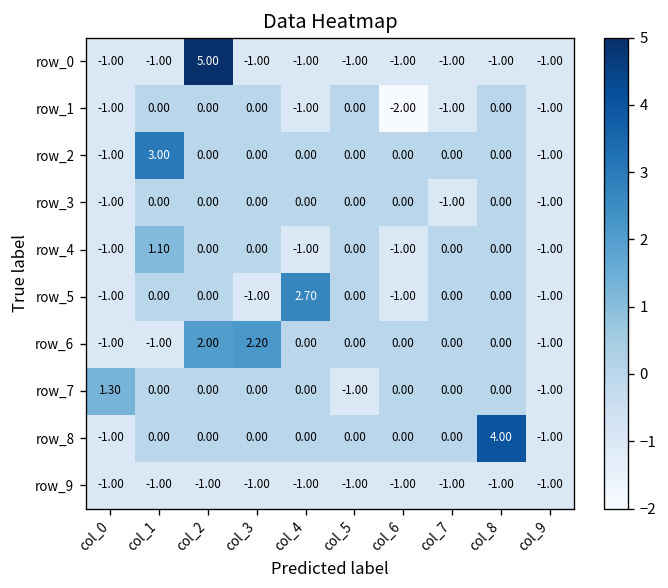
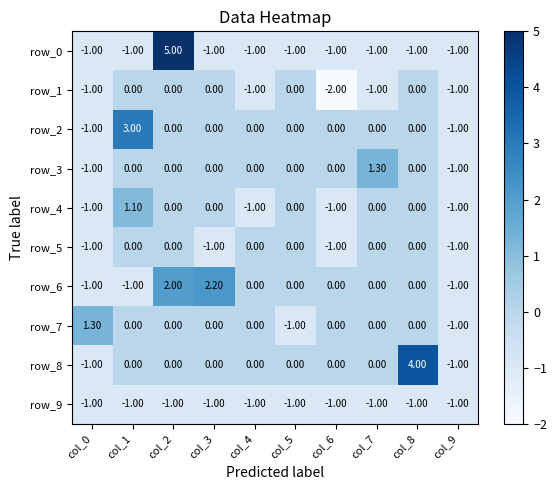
row_3, col_7: -1.00 -> 1.30
row_5, col_4: 2.70 -> 0.00
